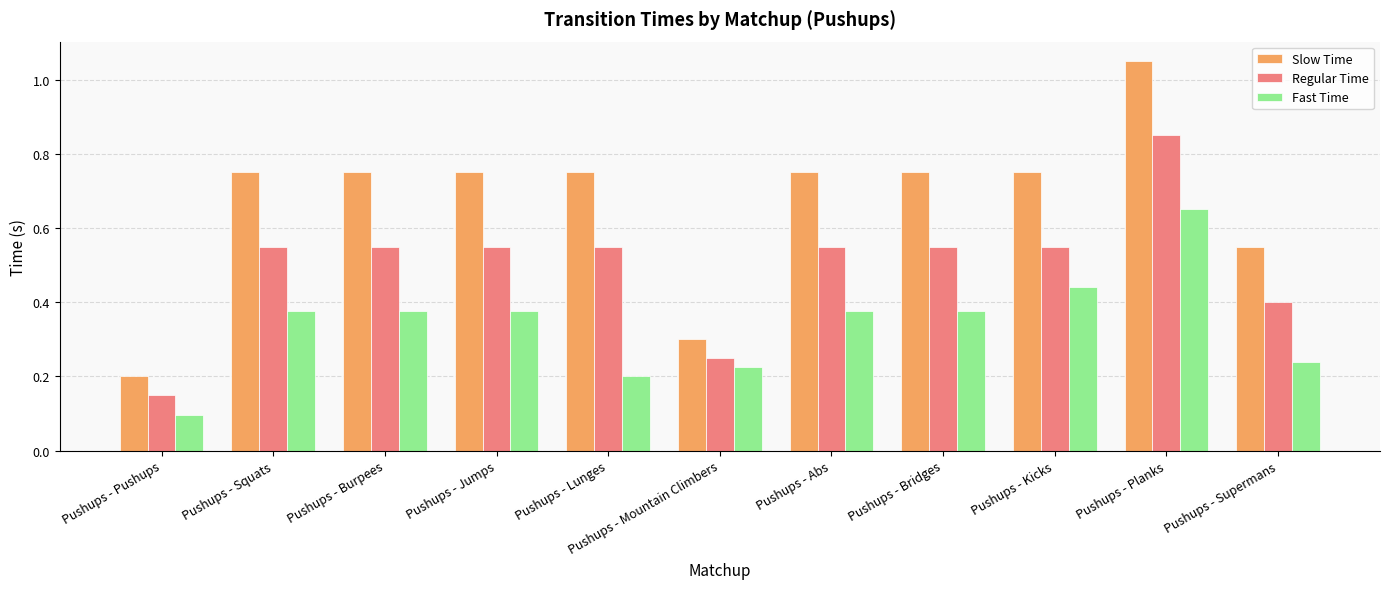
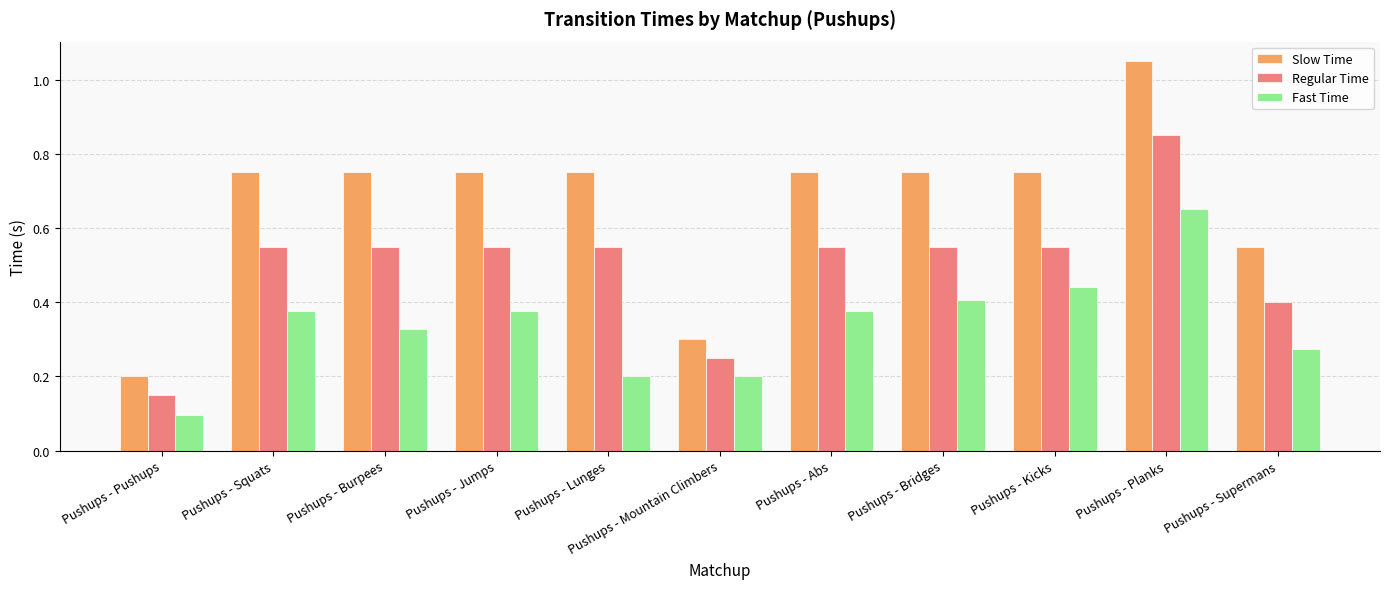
Fast Time, Pushups - Burpees: 0.38 -> 0.33
Fast Time, Pushups - Mountain Climbers: 0.23 -> 0.20
Fast Time, Pushups - Bridges: 0.38 -> 0.41
Fast Time, Pushups - Supermans: 0.24 -> 0.28
